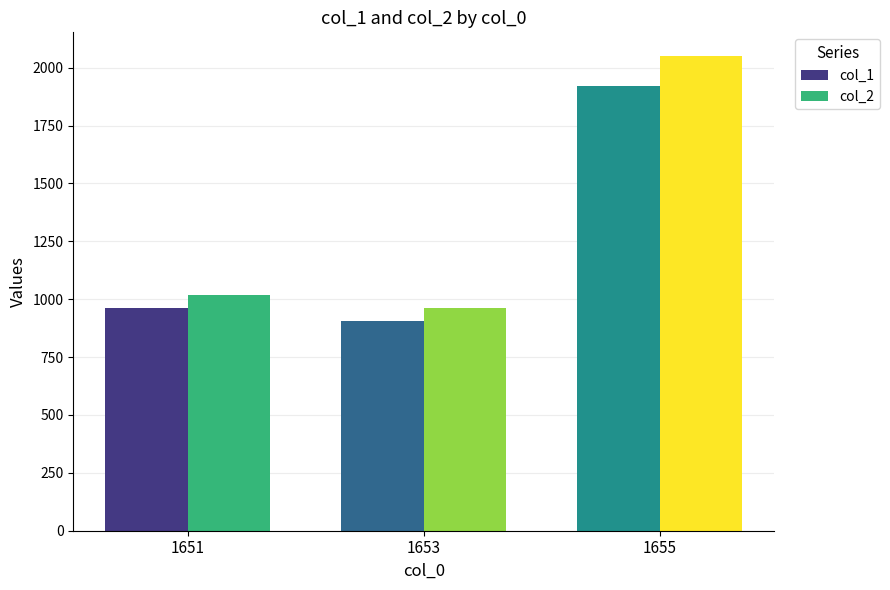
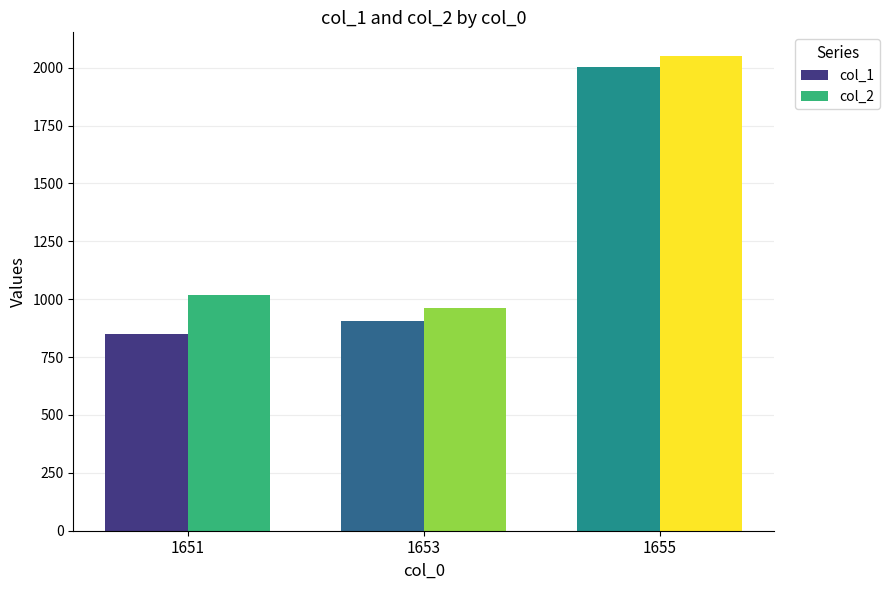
col_1, 1651: 960 -> 850
col_1, 1655: 1920 -> 2000
